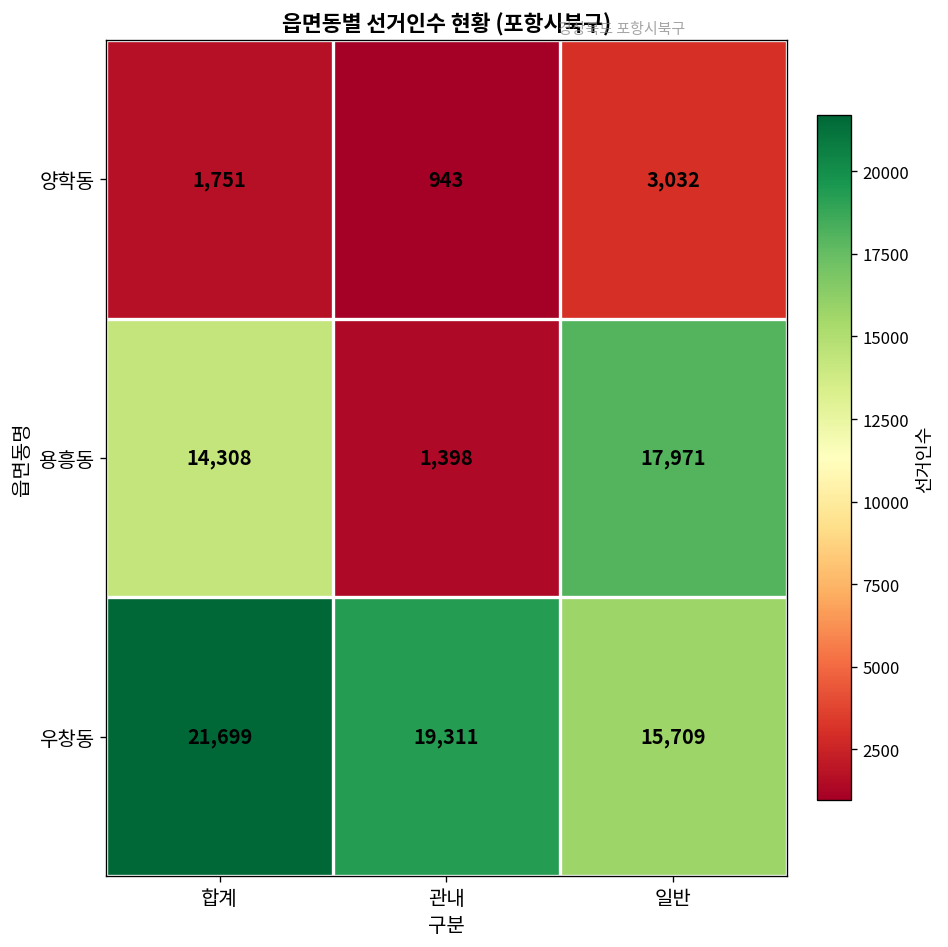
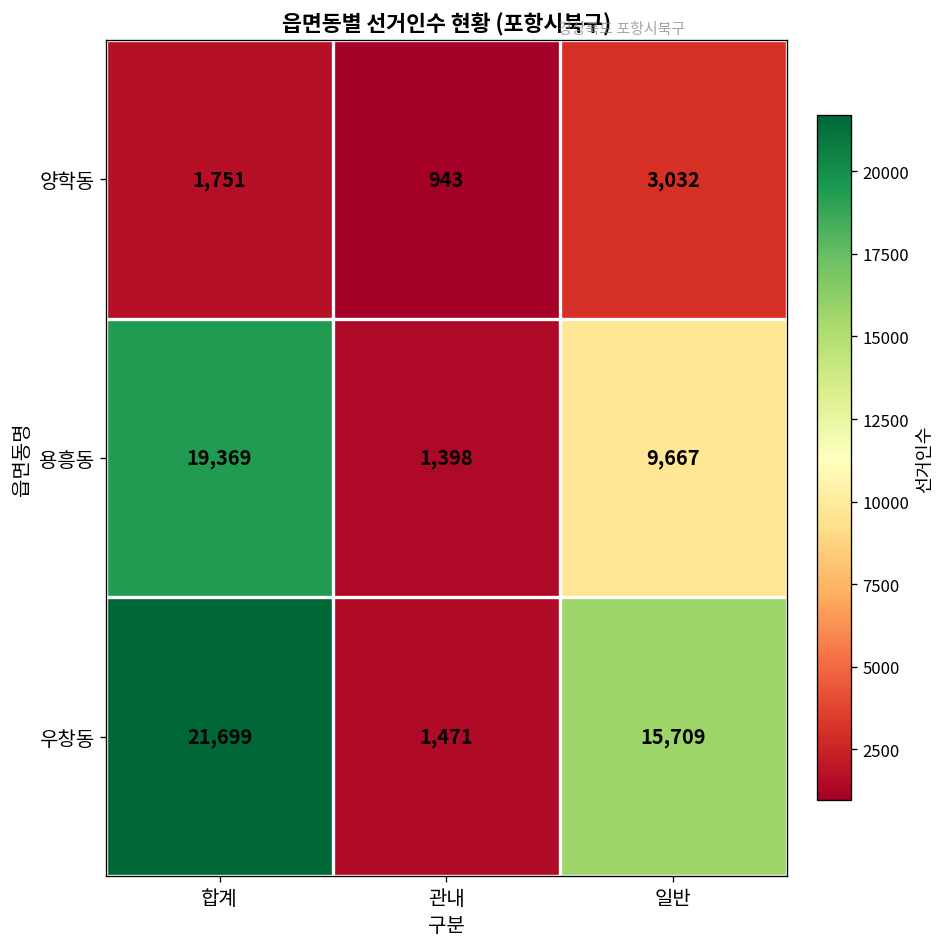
용흥동, 합계: 14,308 -> 19,369
용흥동, 일반: 17,971 -> 9,667
우창동, 관내: 19,311 -> 1,471
